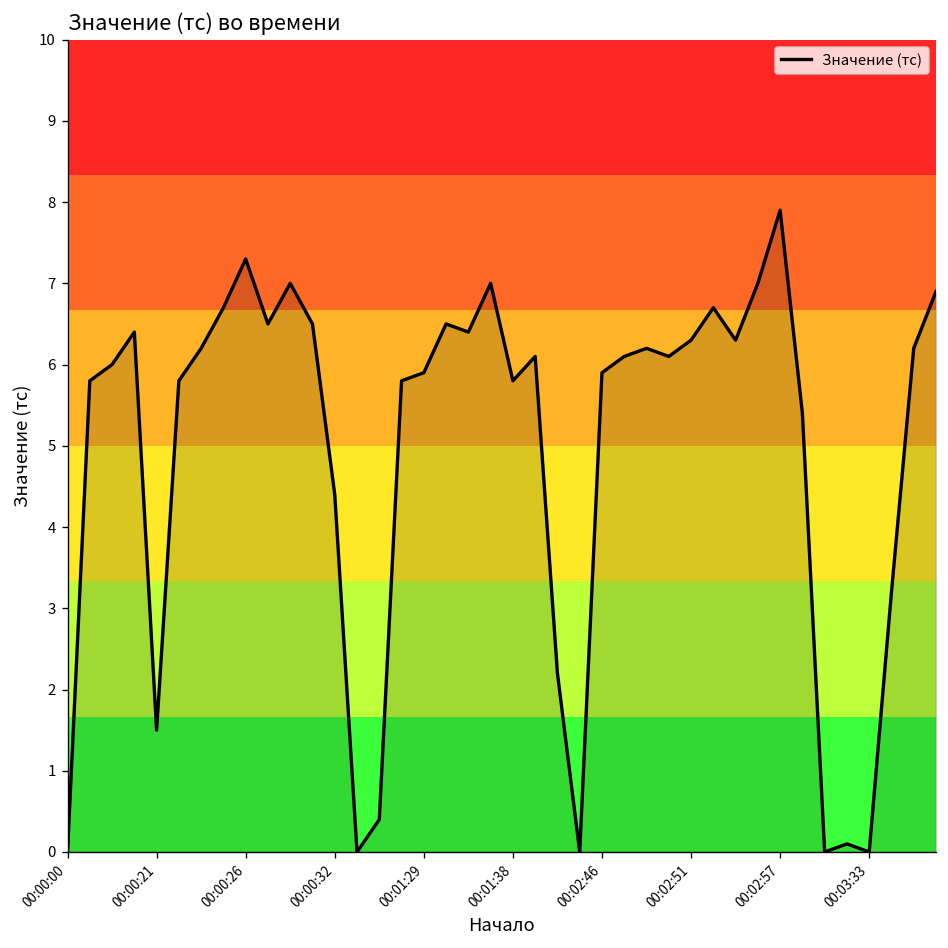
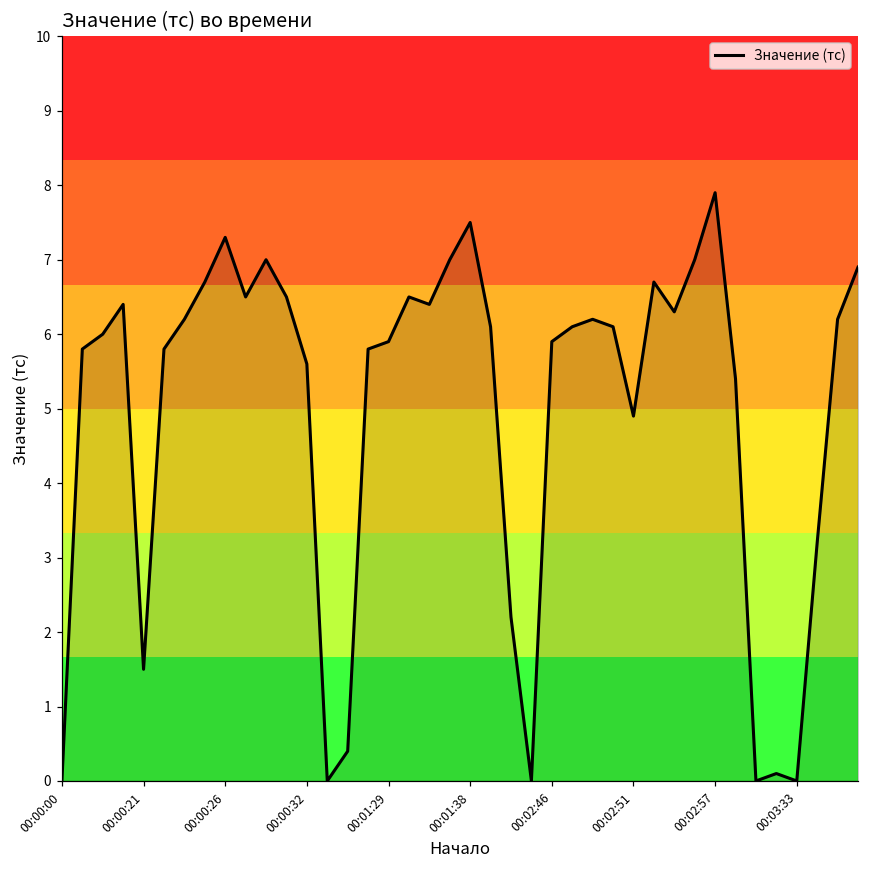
00:00:32: 4.4 -> 5.6
00:01:38: 5.8 -> 7.5
00:02:51: 6.3 -> 4.9
